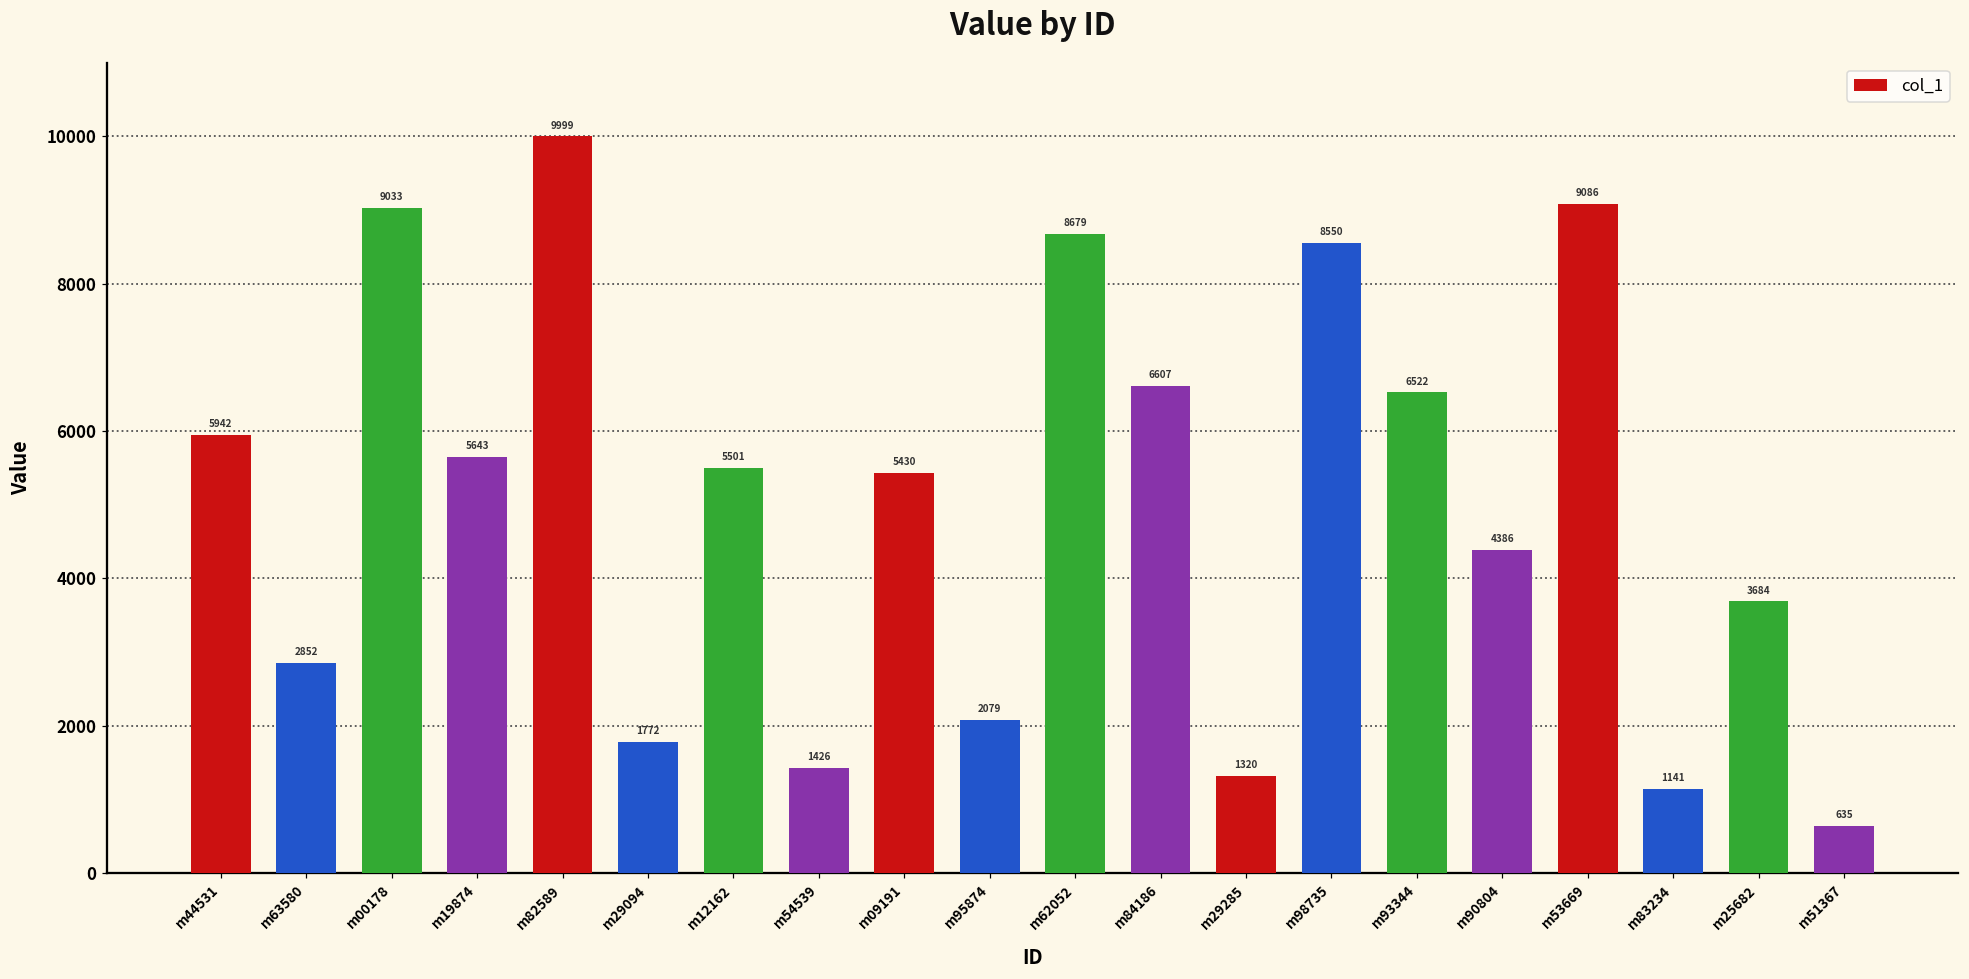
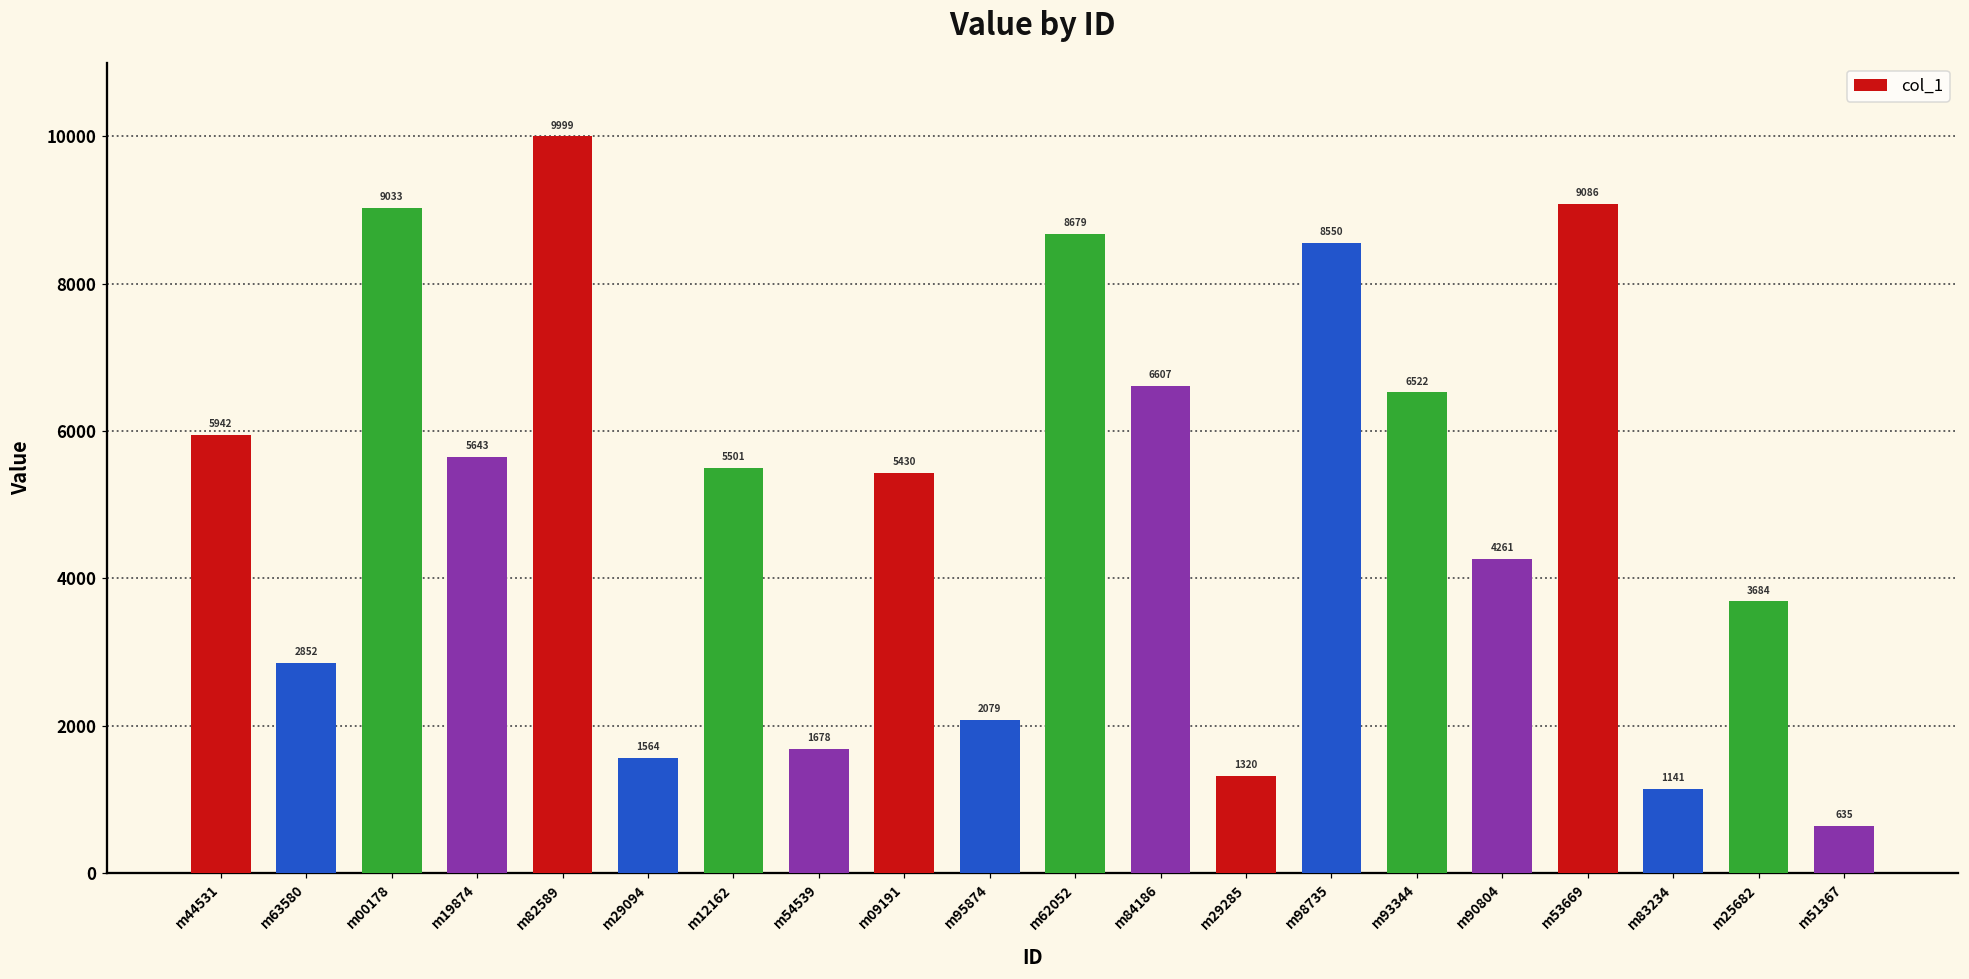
m29094: 1772 -> 1564
m54539: 1426 -> 1678
m90804: 4386 -> 4261
